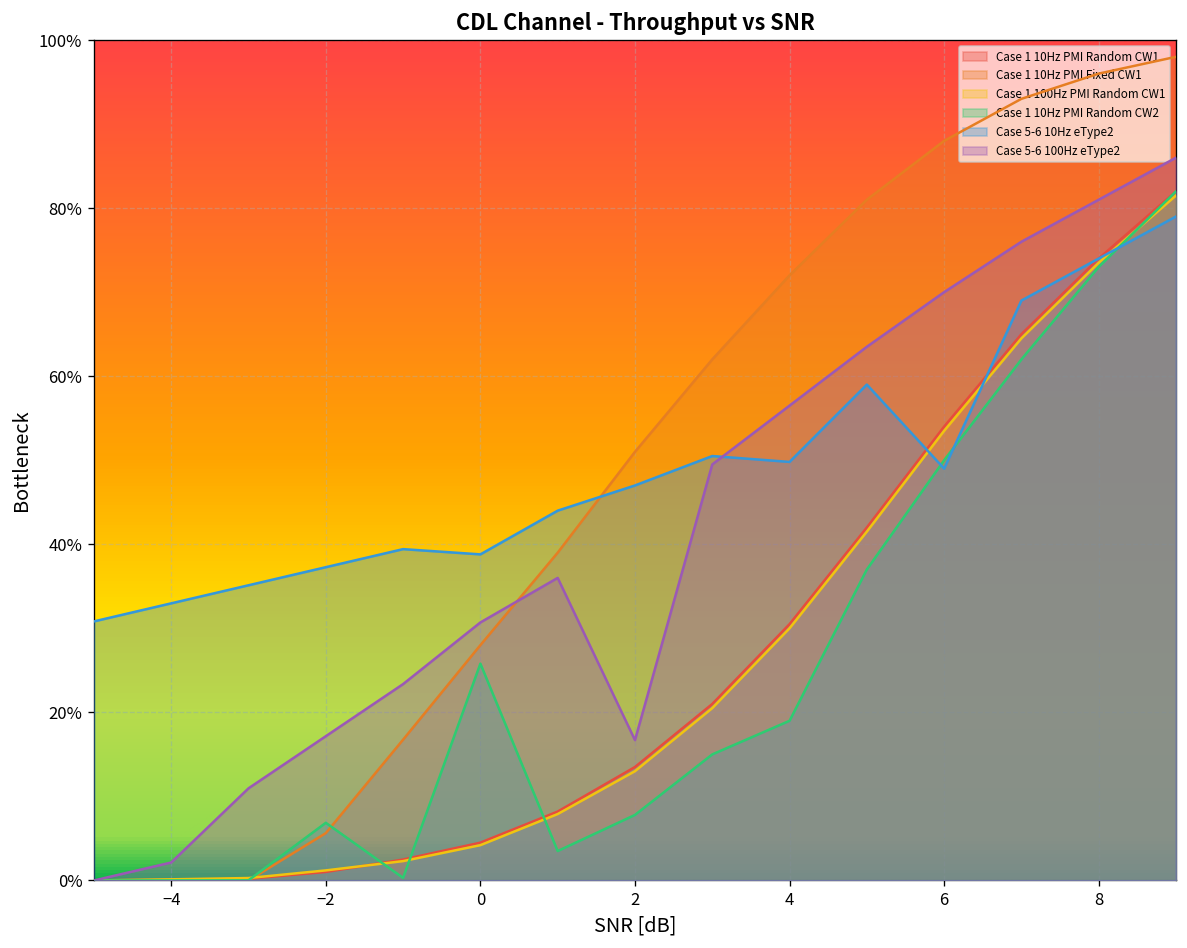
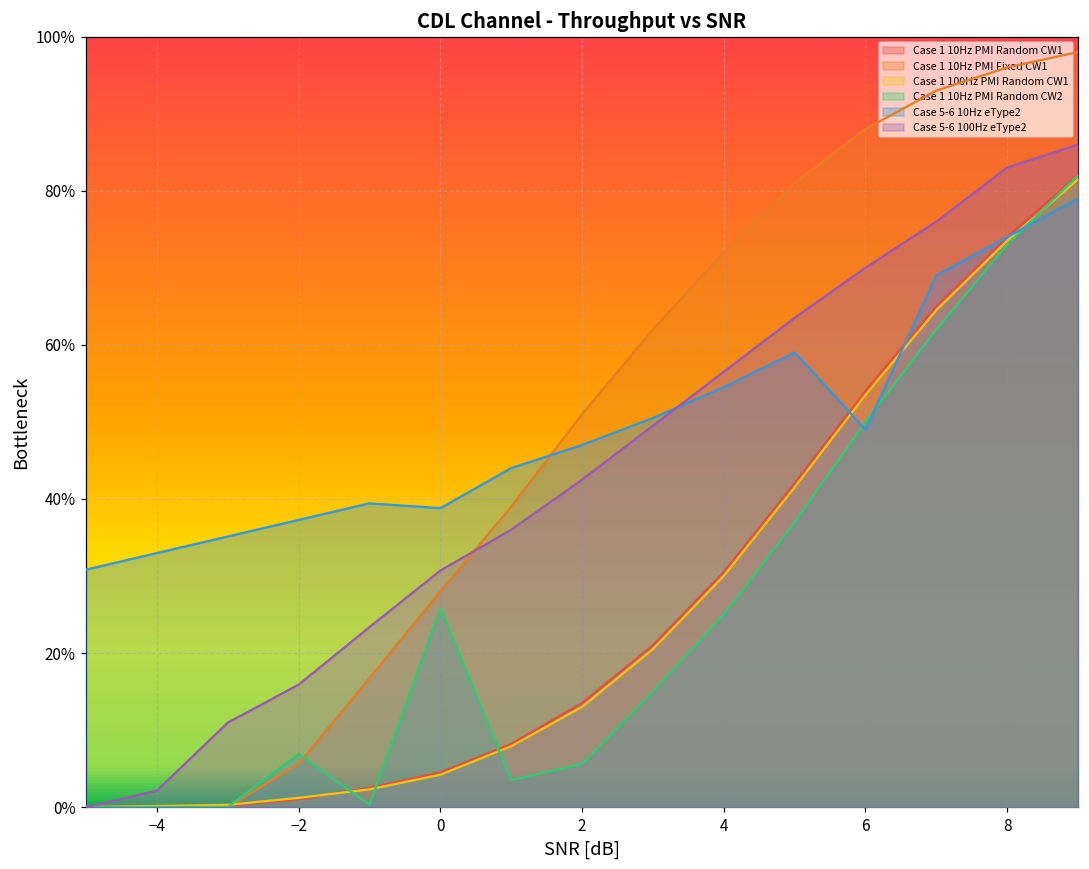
Case 5-6 100Hz eType2, −2: 17% -> 16%
Case 1 10Hz PMI Random CW2, 2: 8% -> 6%
Case 5-6 100Hz eType2, 2: 17% -> 43%
Case 1 10Hz PMI Random CW2, 4: 19% -> 25%
Case 5-6 10Hz eType2, 4: 50% -> 55%
Case 5-6 100Hz eType2, 8: 81% -> 83%
